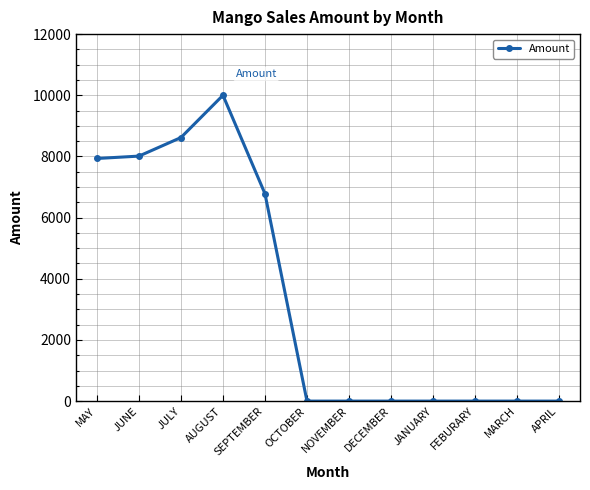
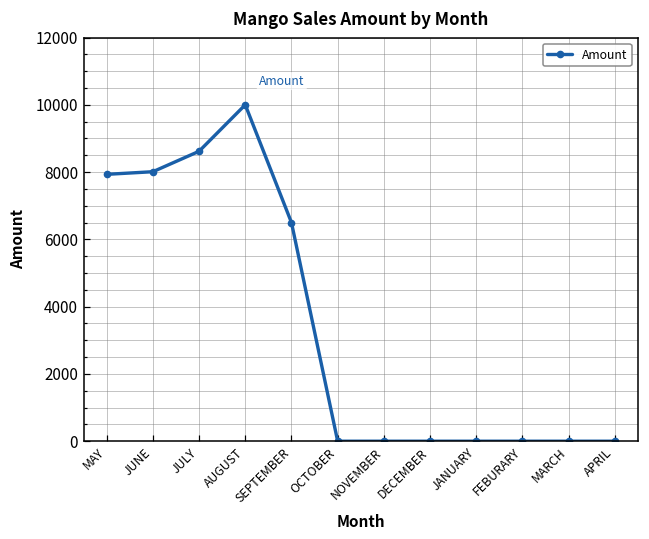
SEPTEMBER: 6800 -> 6500
